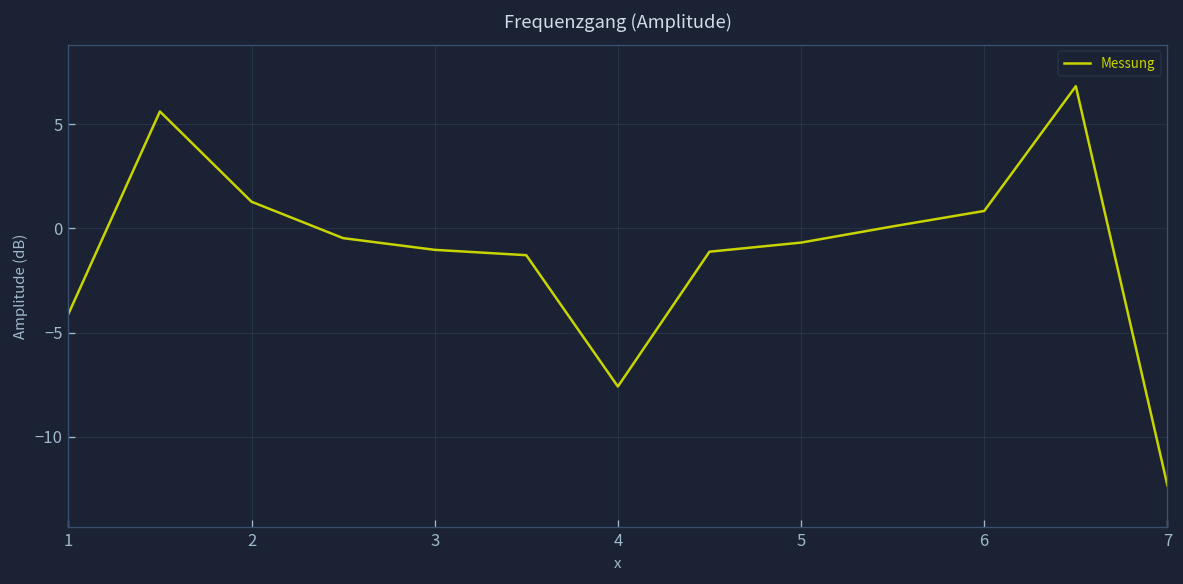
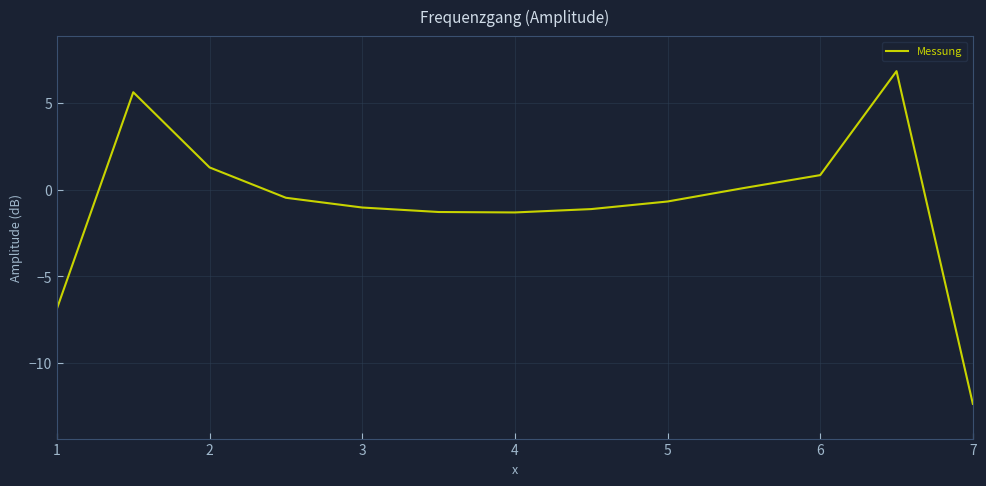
1: -4.1 -> -6.9
4: -7.6 -> -1.3
